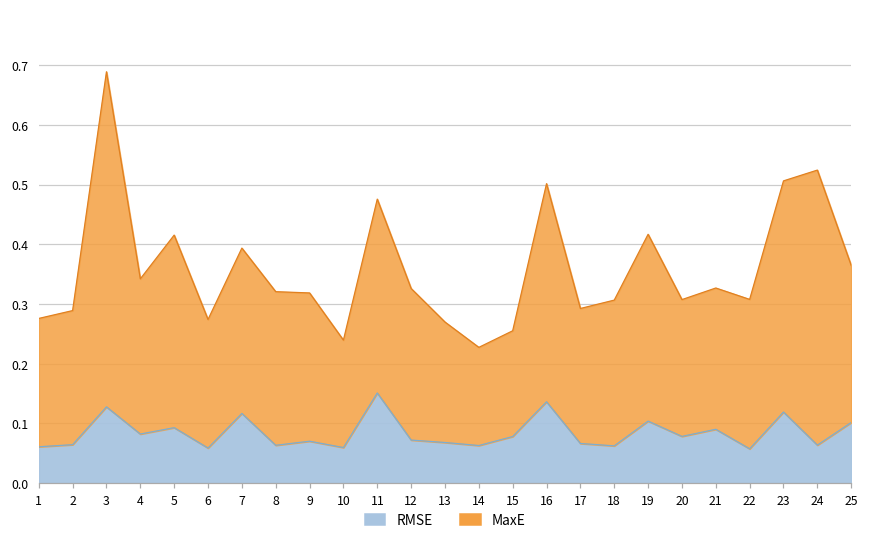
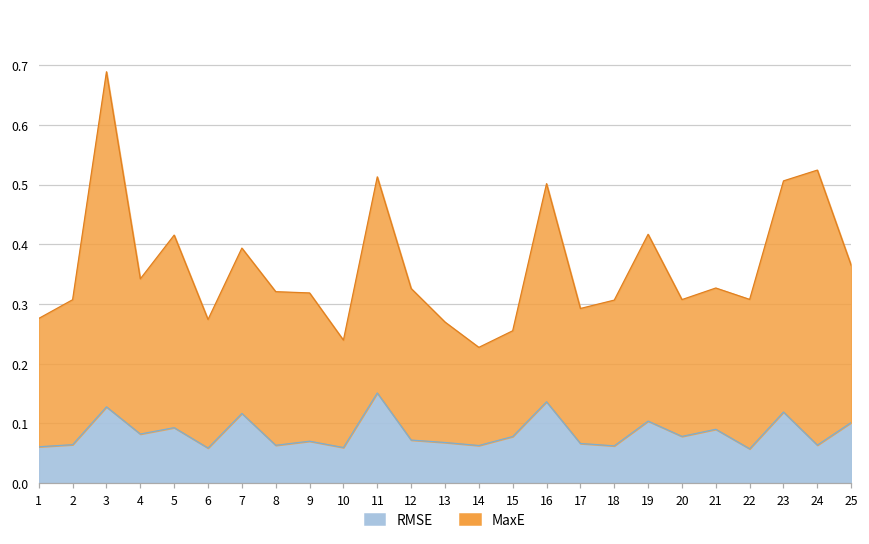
MaxE, 2: 0.22 -> 0.24
MaxE, 11: 0.32 -> 0.36
